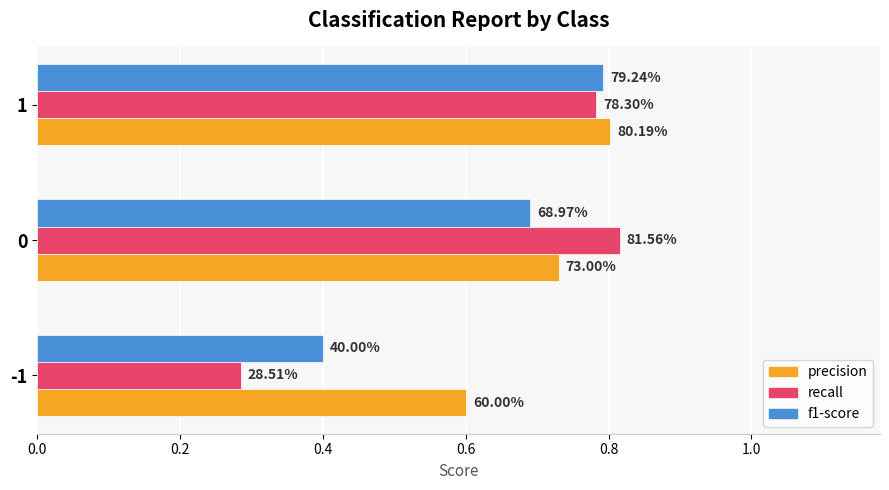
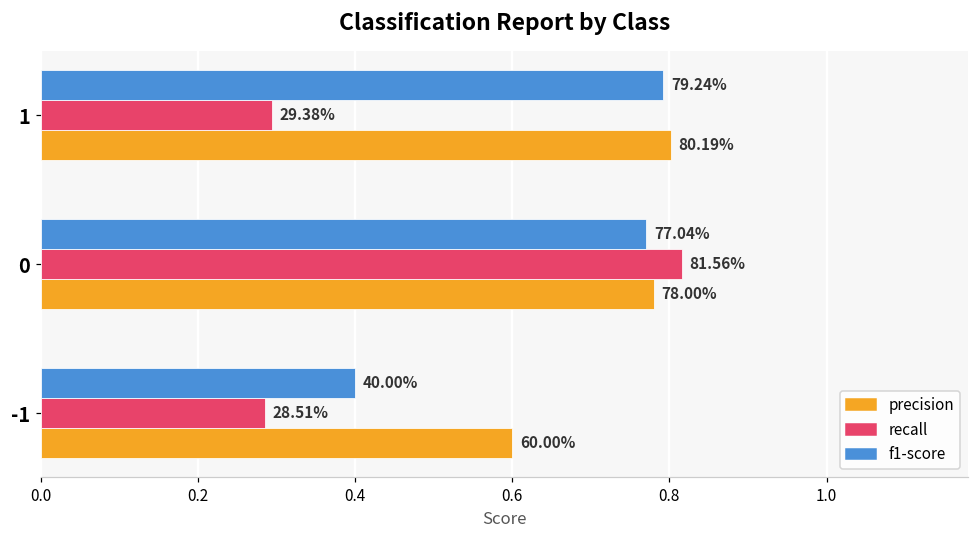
recall, 1: 78.30% -> 29.38%
f1-score, 0: 68.97% -> 77.04%
precision, 0: 73.00% -> 78.00%
